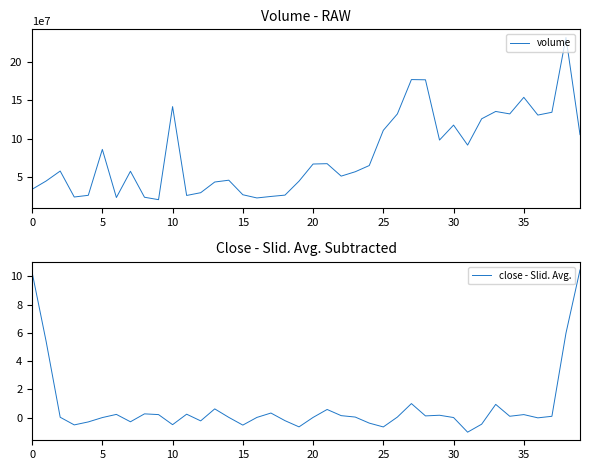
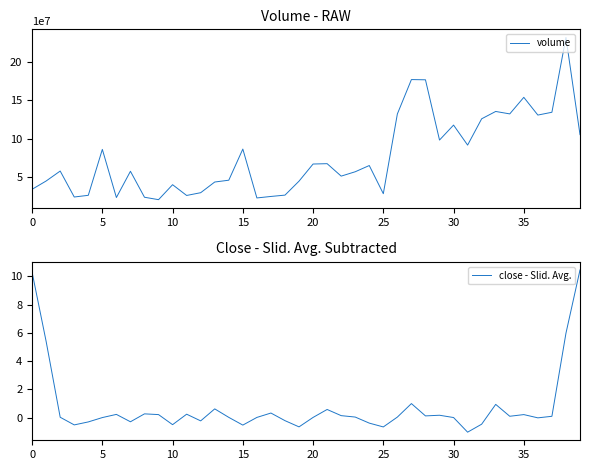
Volume - RAW, 10: 140000000 -> 40000000
Volume - RAW, 15: 30000000 -> 90000000
Volume - RAW, 25: 110000000 -> 30000000
